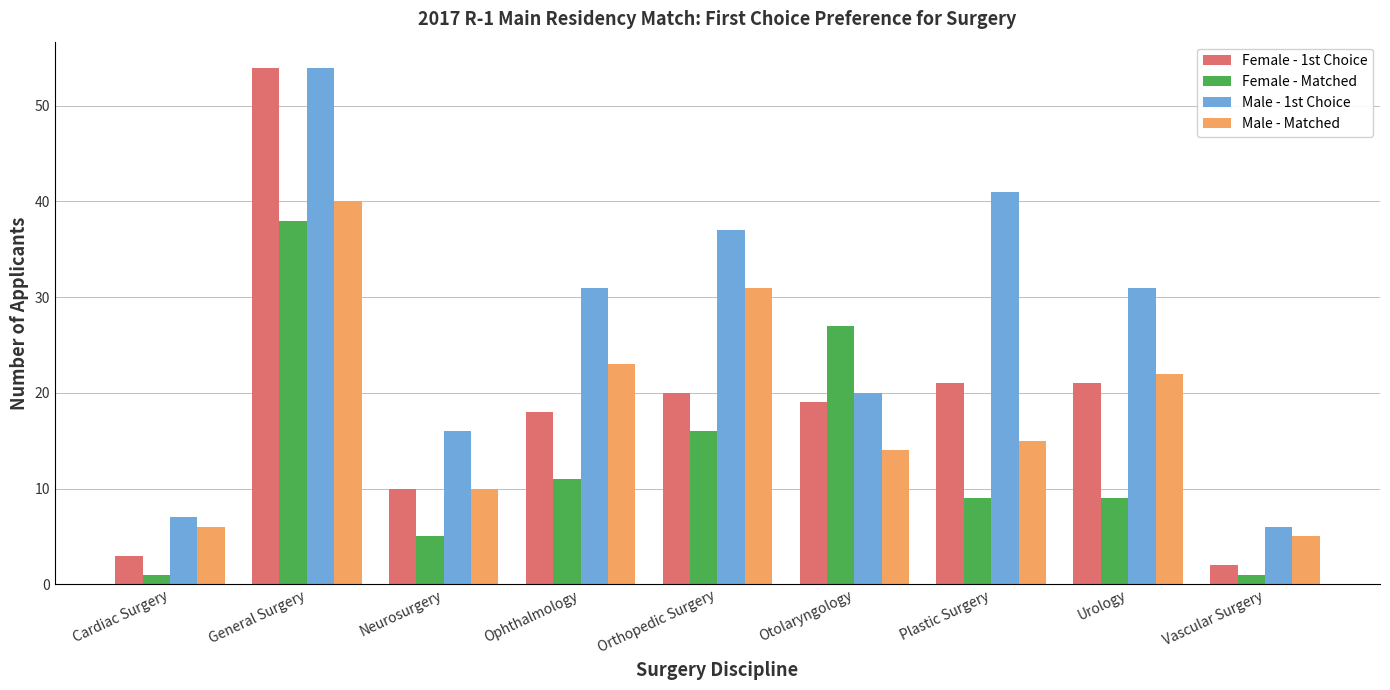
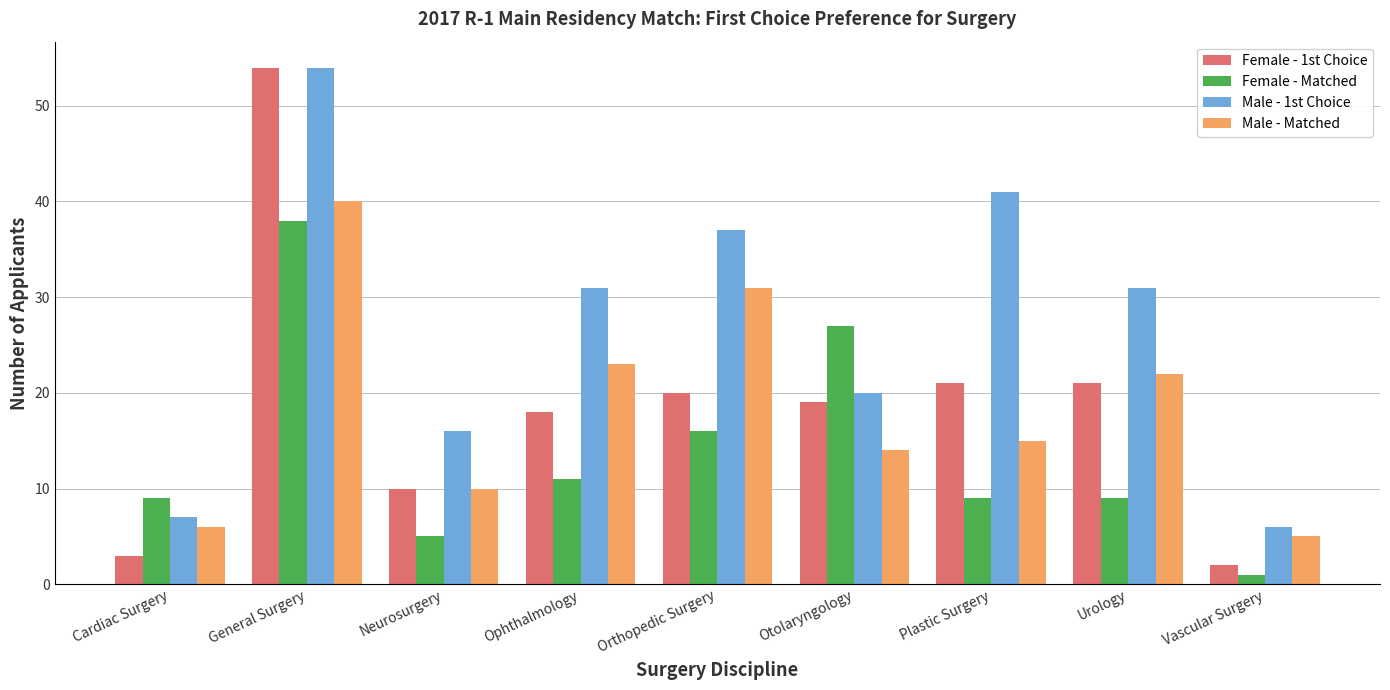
Female - Matched, Cardiac Surgery: 1 -> 9
